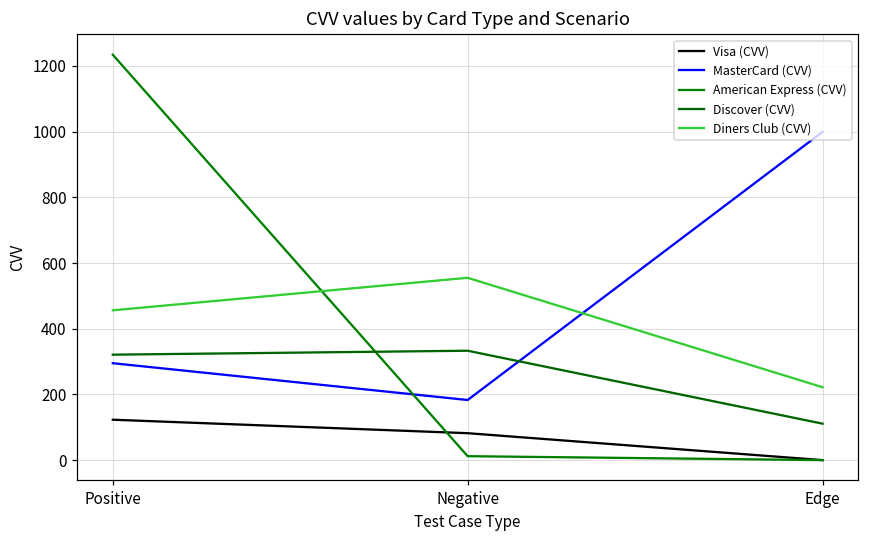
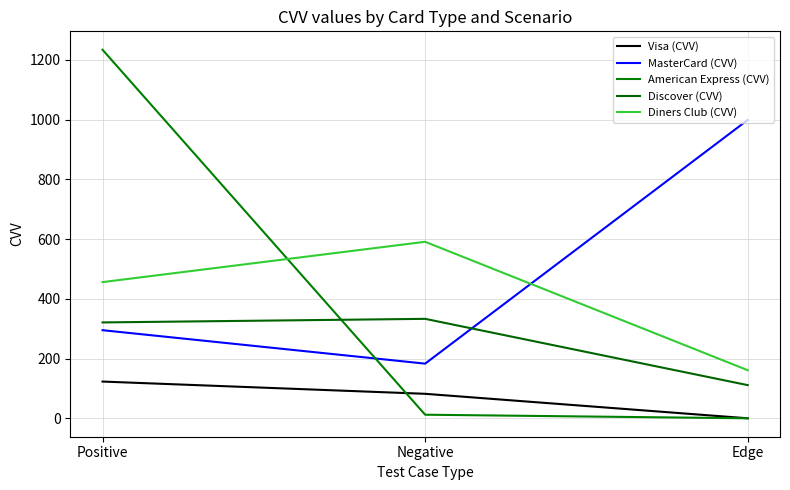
Diners Club (CVV), Negative: 560 -> 590
Diners Club (CVV), Edge: 220 -> 160
